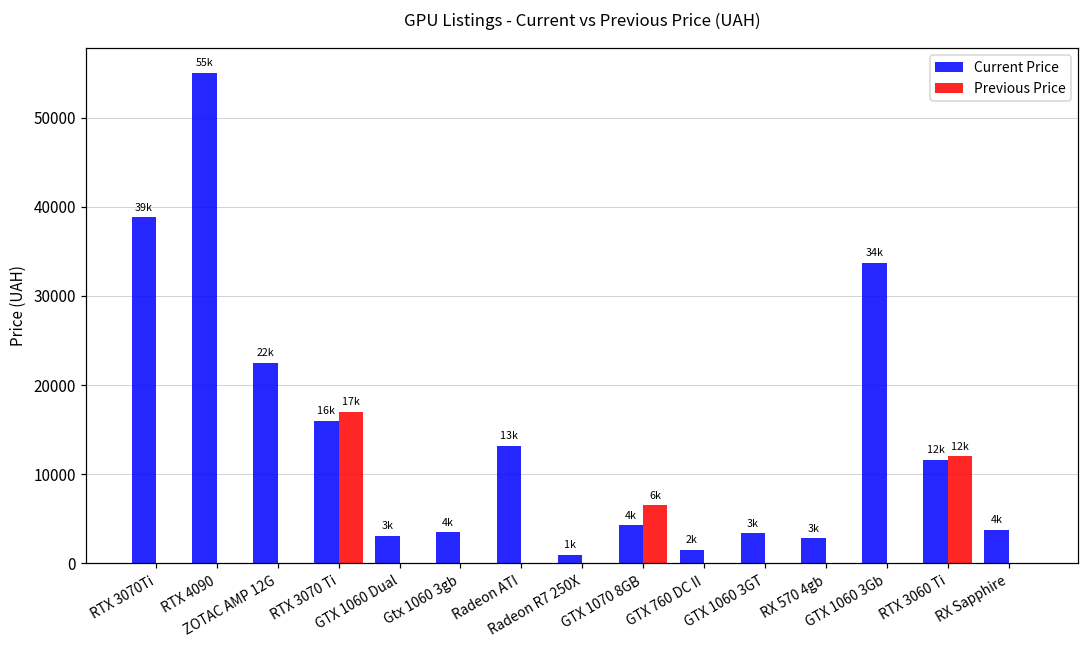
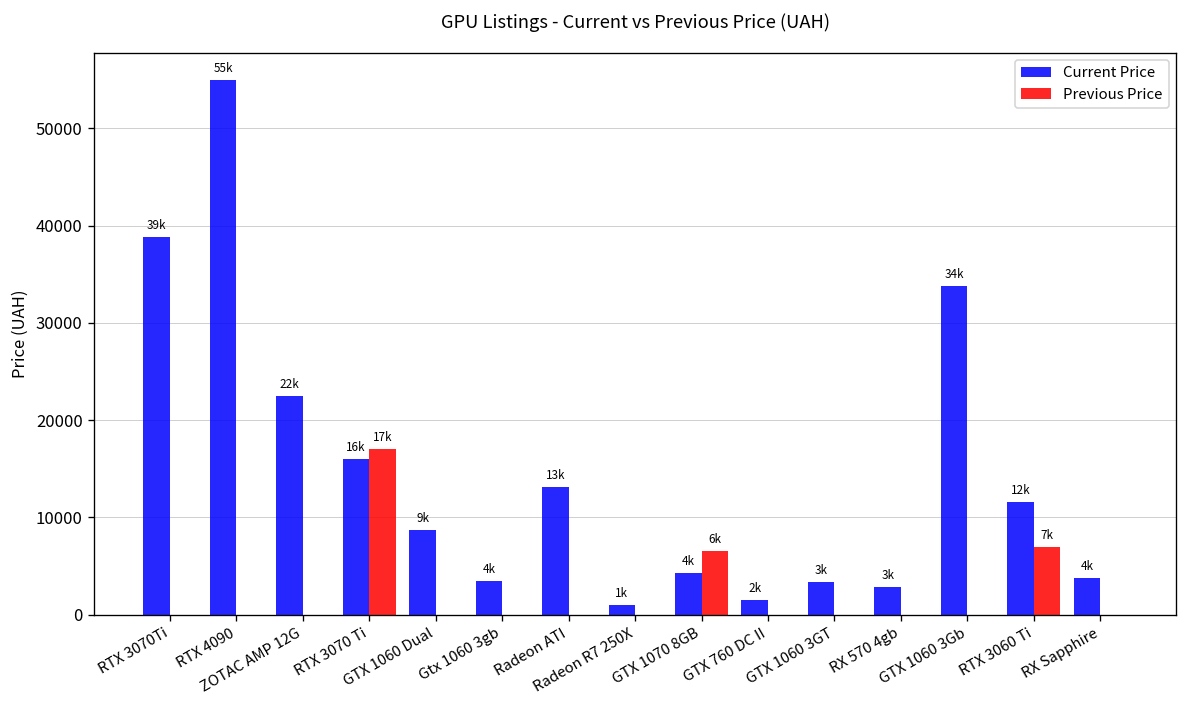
Current Price, GTX 1060 Dual: 3k -> 9k
Previous Price, RTX 3060 Ti: 12k -> 7k
